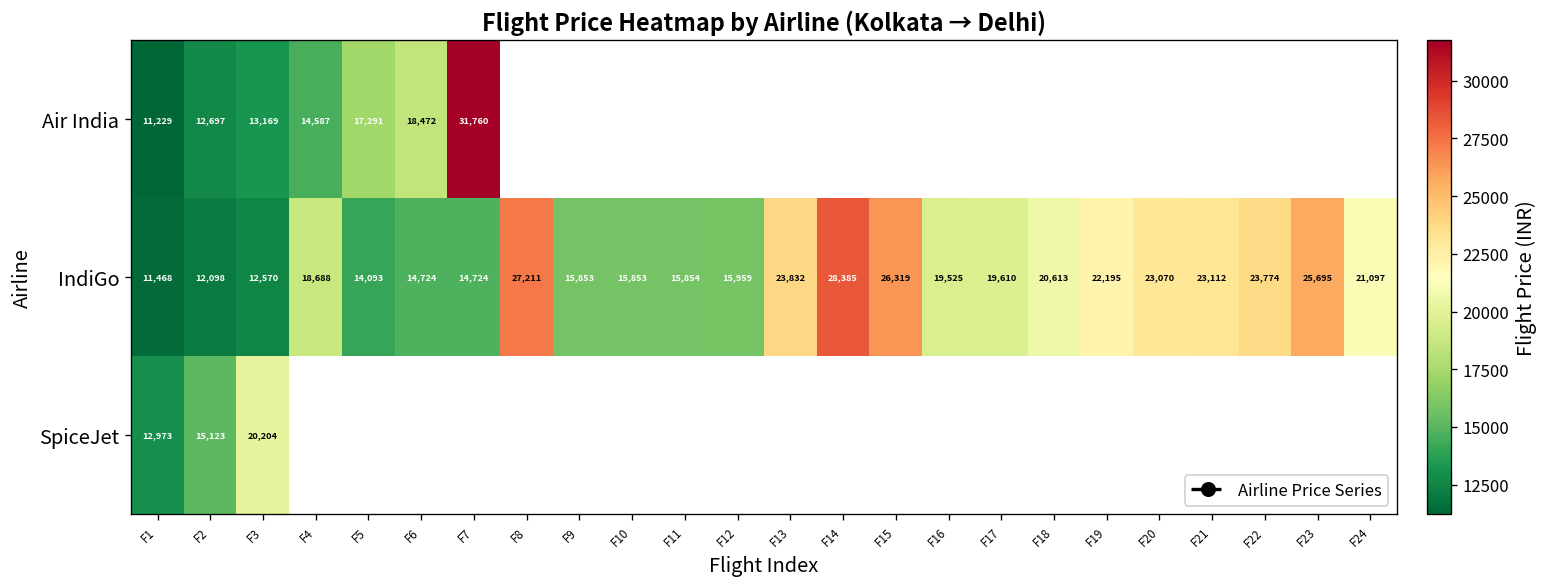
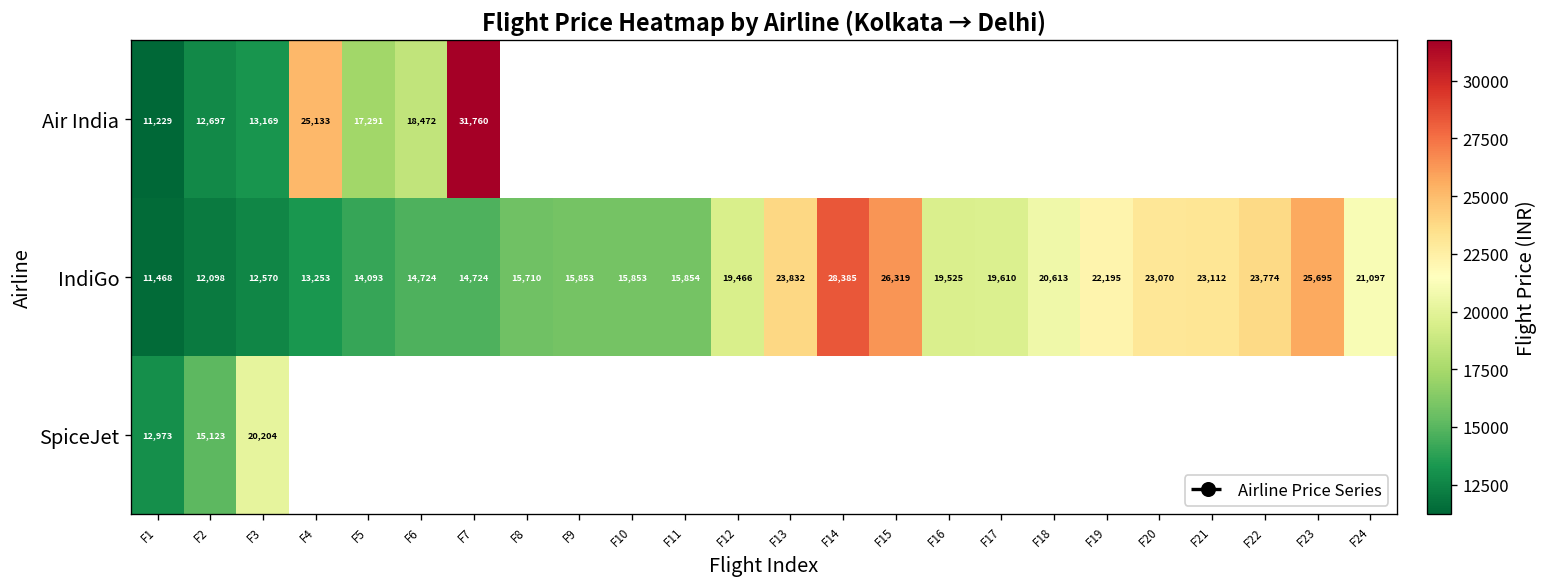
Air India, F4: 14,587 -> 25,133
IndiGo, F4: 18,688 -> 13,253
IndiGo, F8: 27,211 -> 15,710
IndiGo, F12: 15,959 -> 19,466
